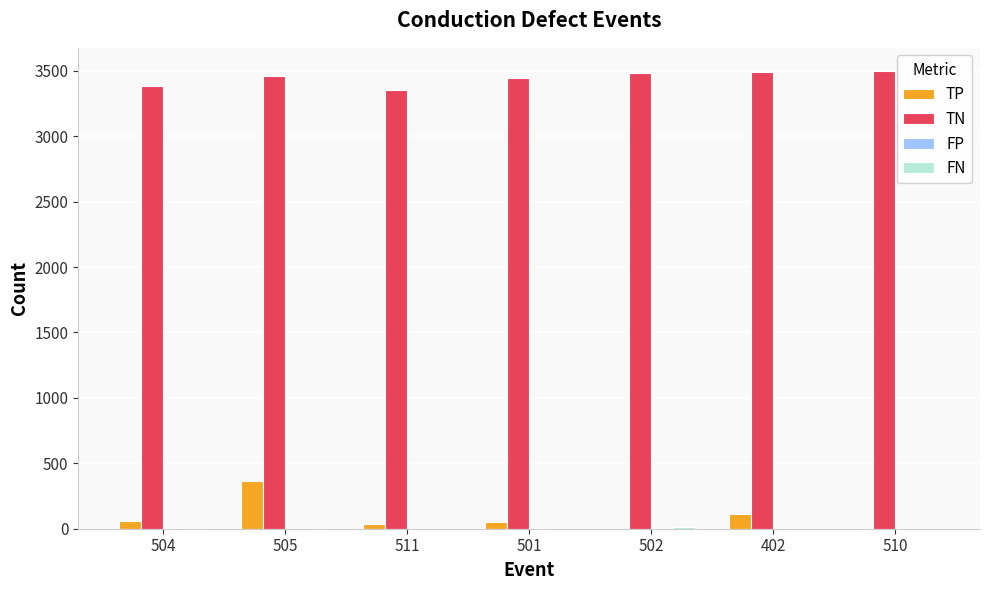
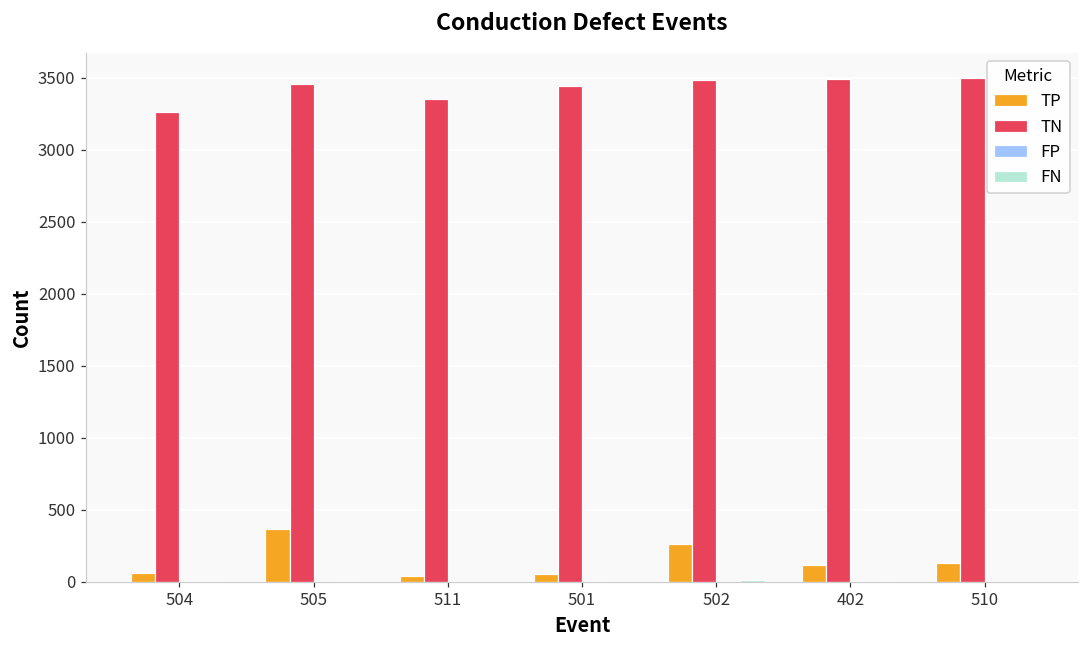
TN, 504: 3380 -> 3270
TP, 502: 0 -> 260
TP, 510: 0 -> 130
